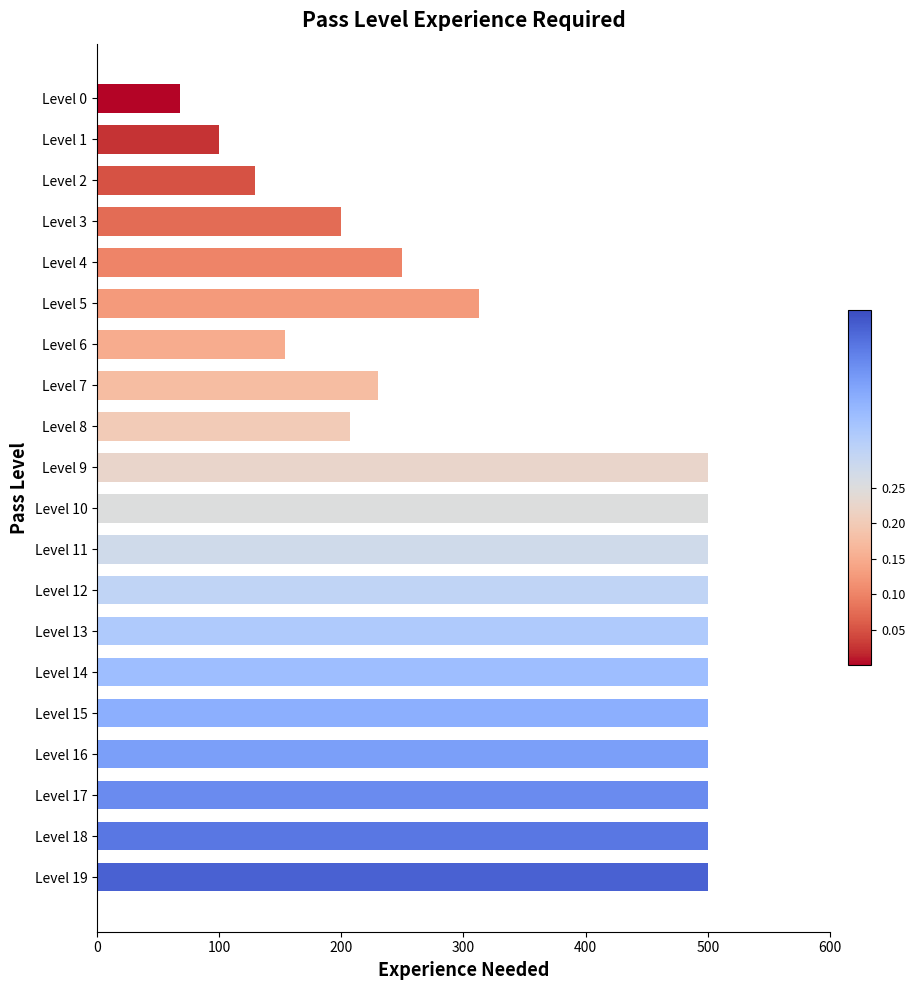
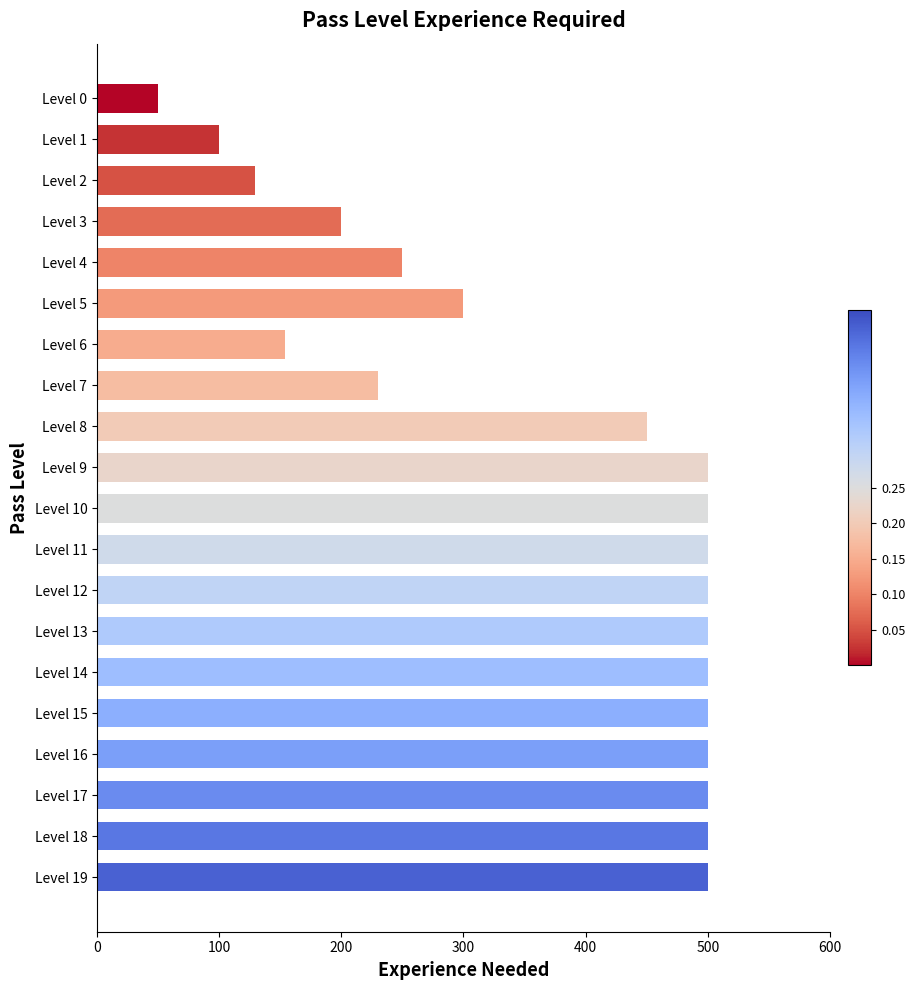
Level 0: 68 -> 50
Level 5: 313 -> 300
Level 8: 207 -> 450
